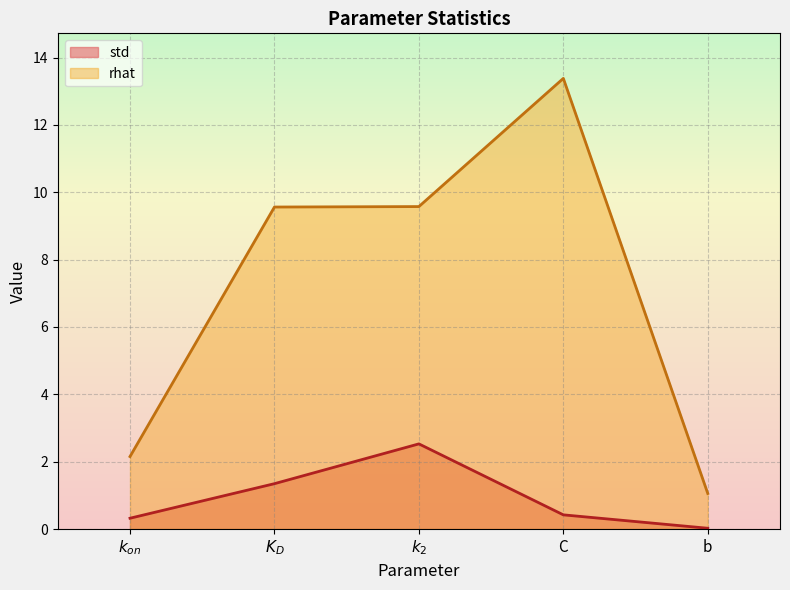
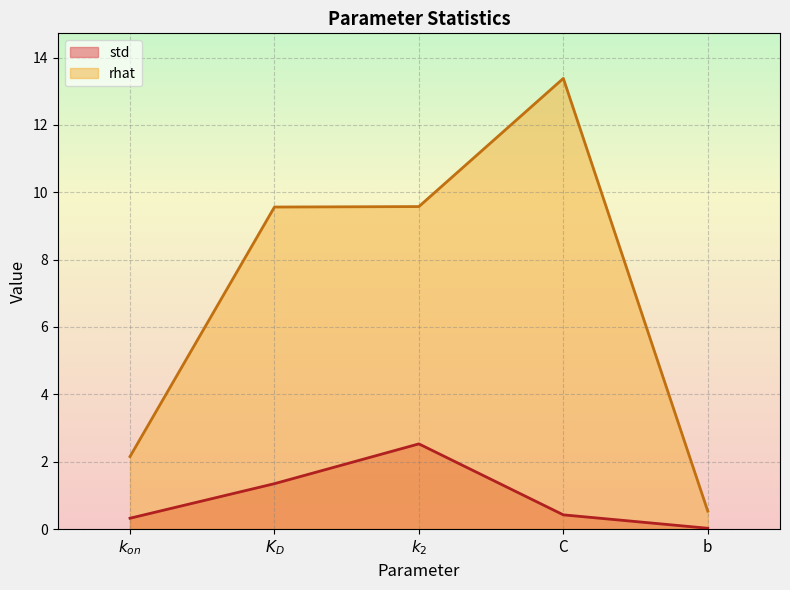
rhat, b: 1.1 -> 0.5
